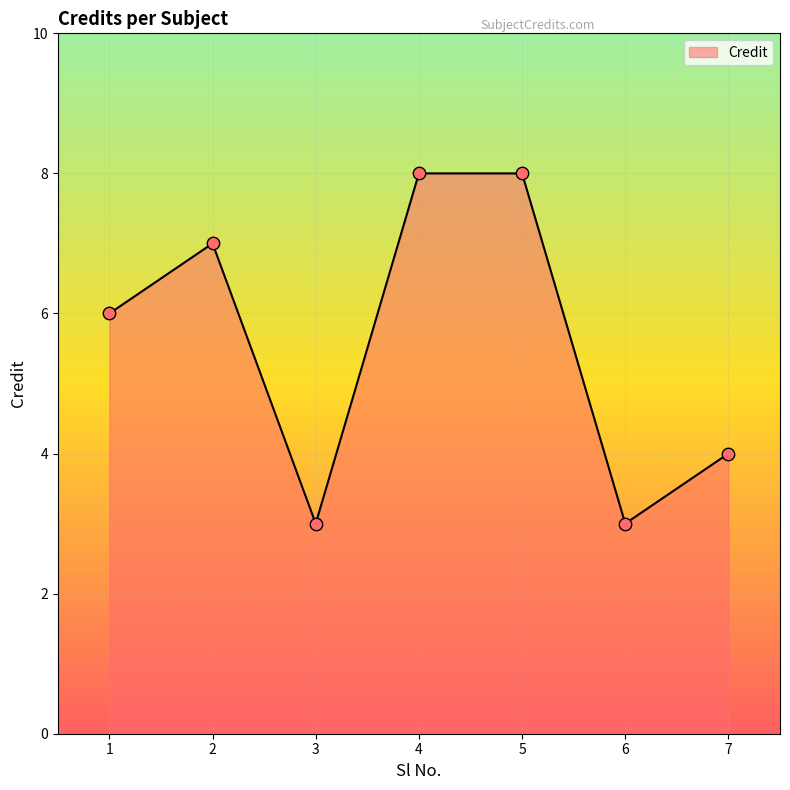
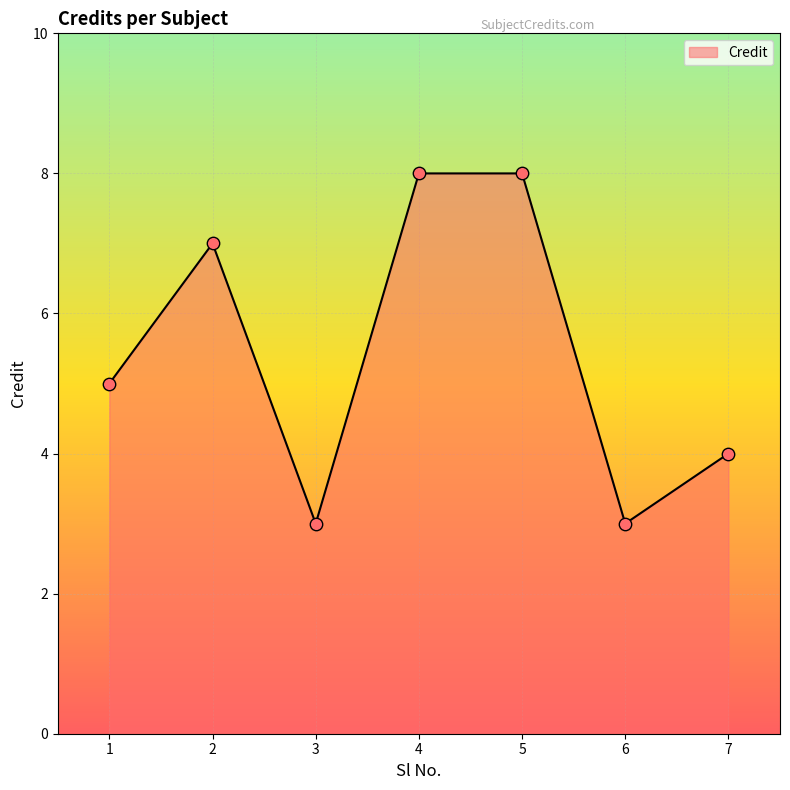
1: 6 -> 5
